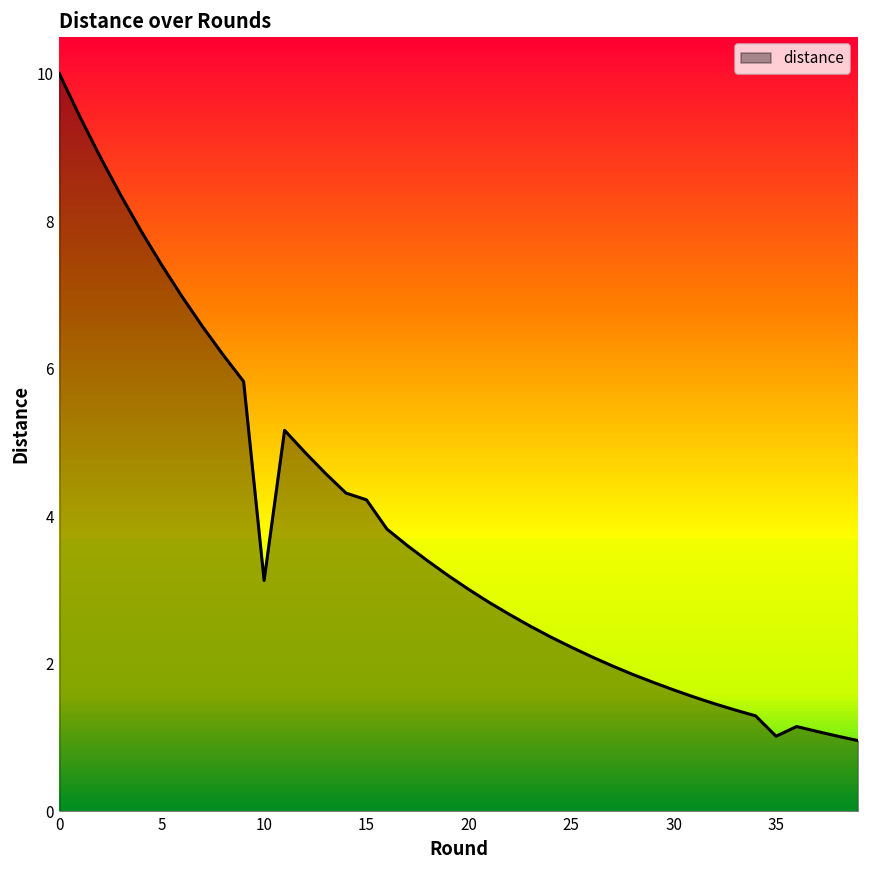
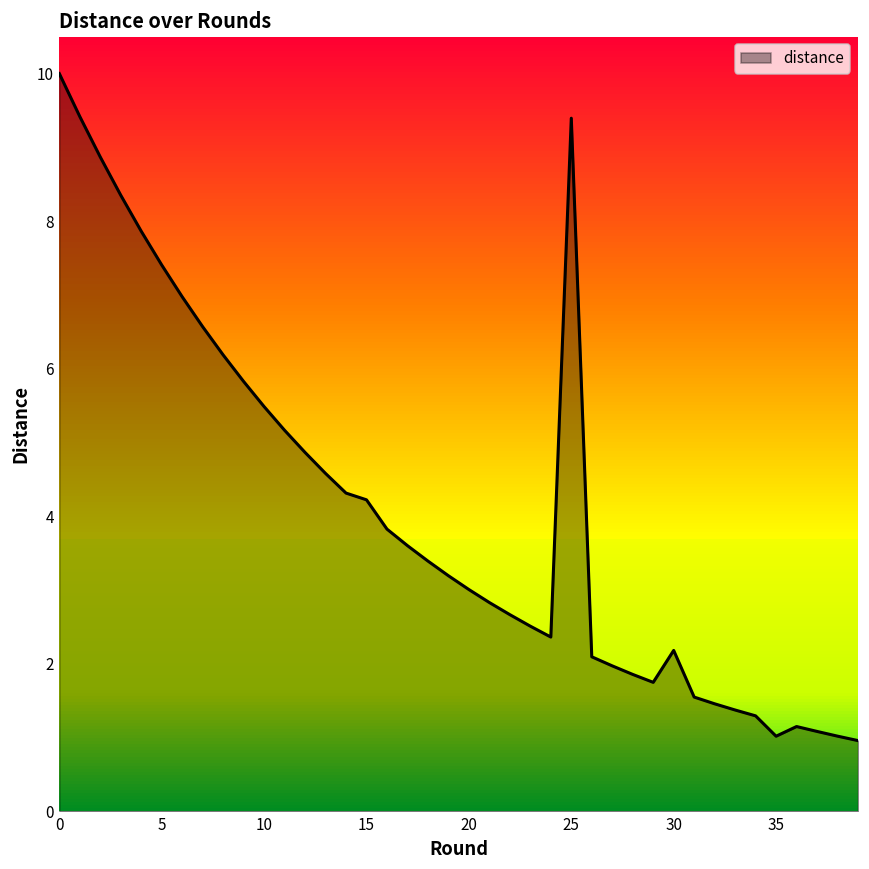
10: 3.1 -> 5.5
25: 2.2 -> 9.4
30: 1.6 -> 2.2
